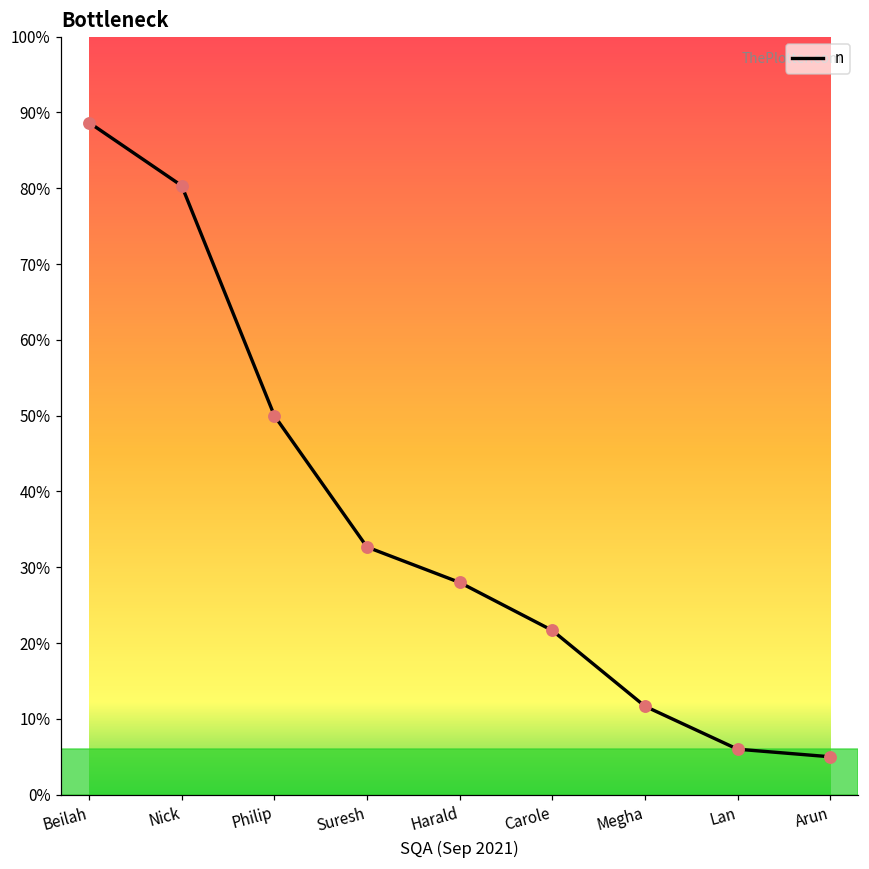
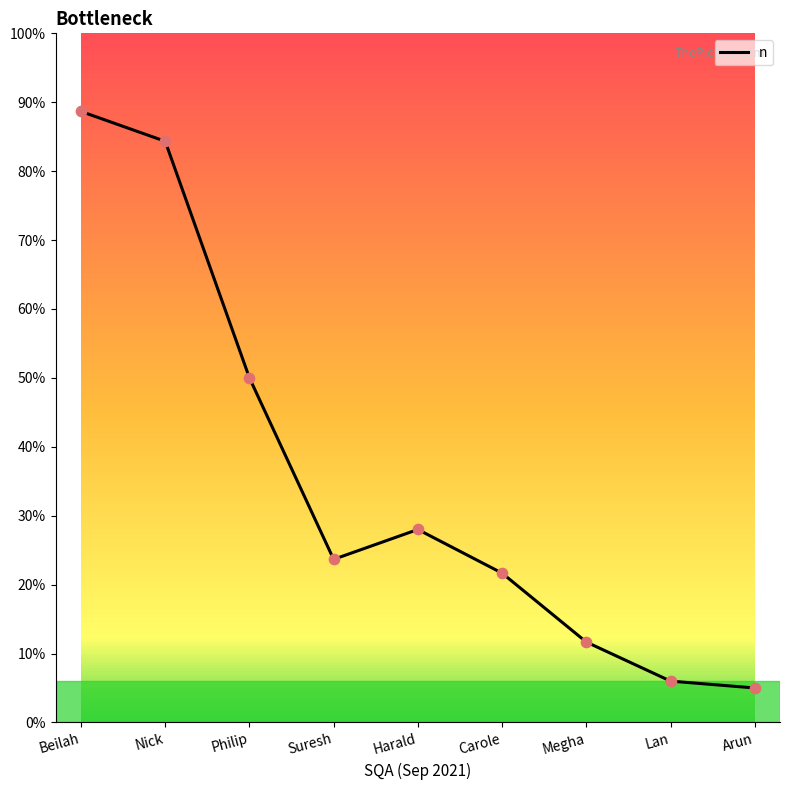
Nick: 80% -> 84%
Suresh: 33% -> 24%
